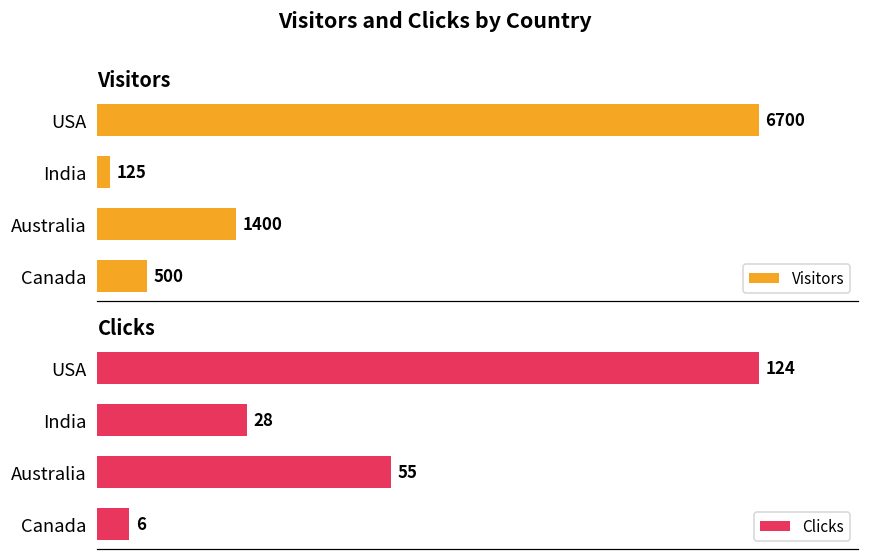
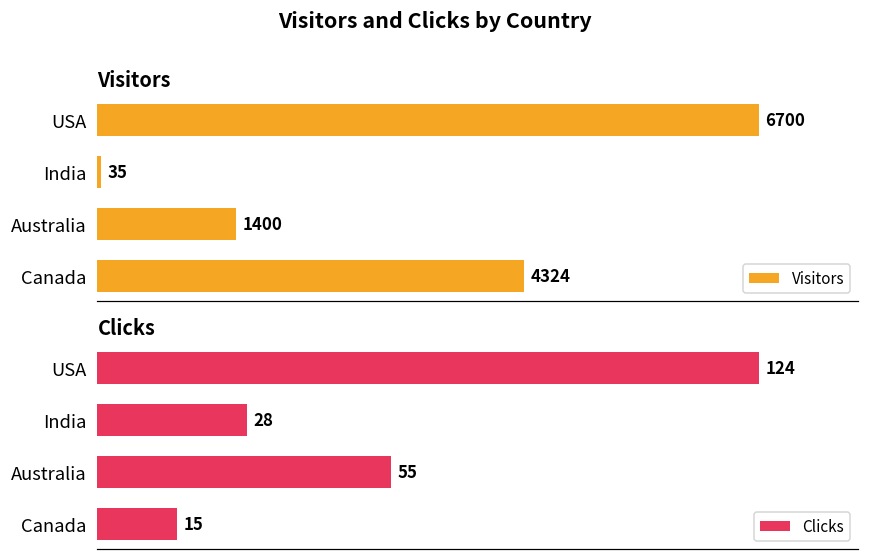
Visitors, India: 125 -> 35
Visitors, Canada: 500 -> 4324
Clicks, Canada: 6 -> 15
